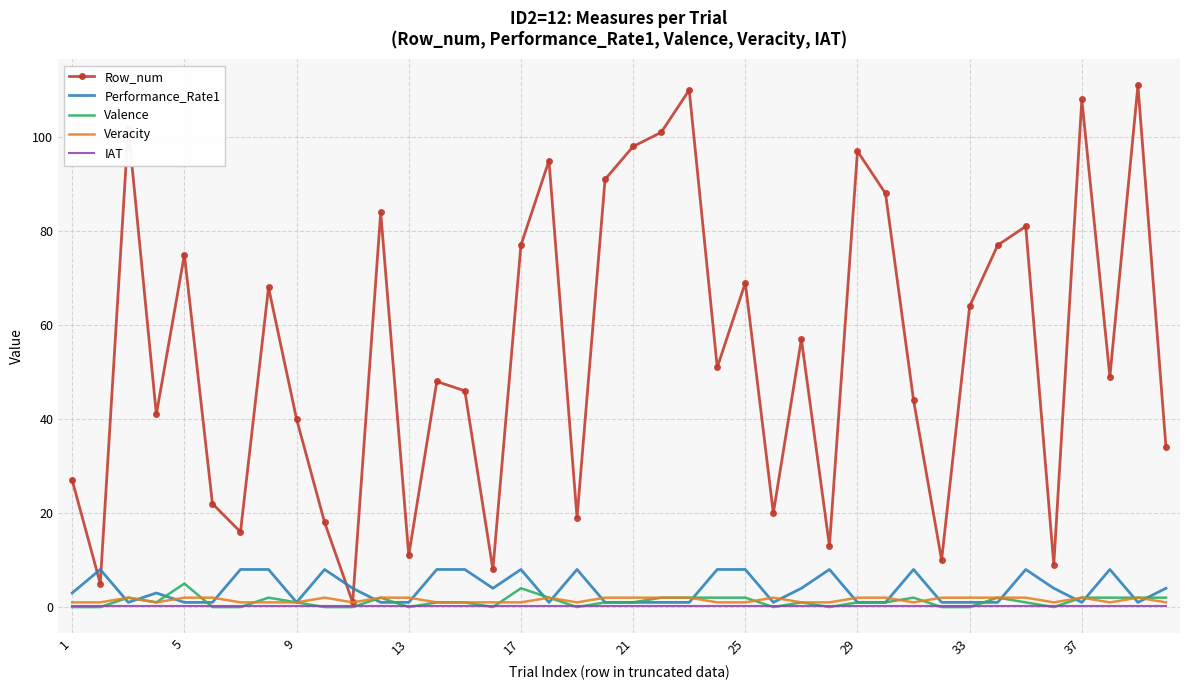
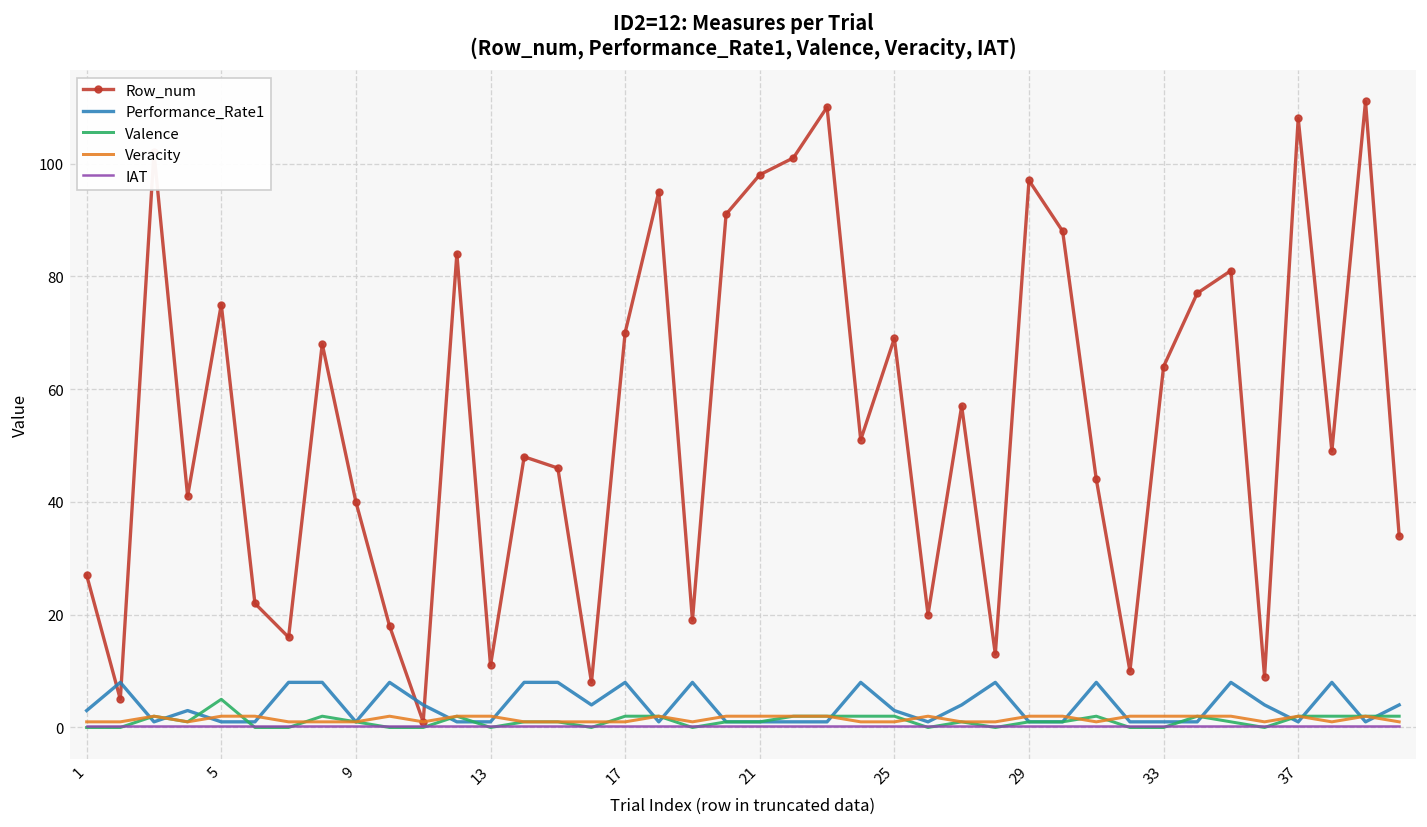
Row_num, 17: 77 -> 70
Valence, 17: 4 -> 2
Performance_Rate1, 25: 8 -> 3
